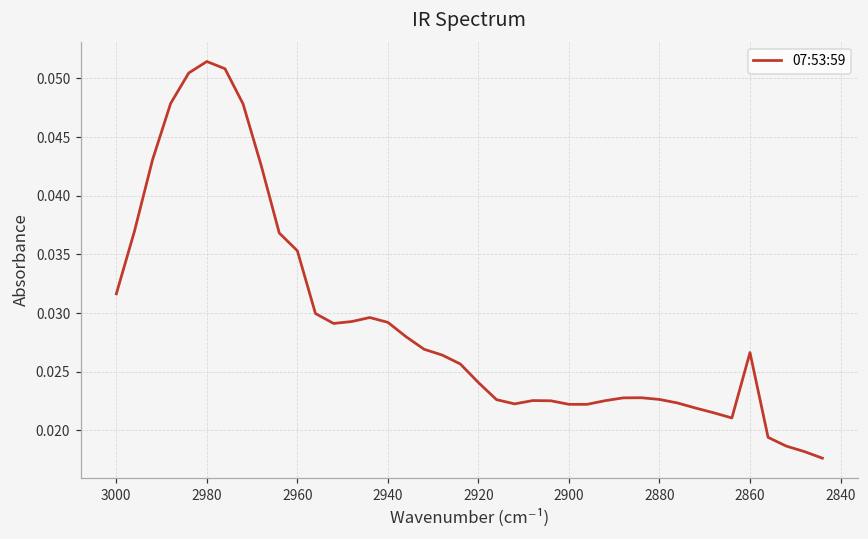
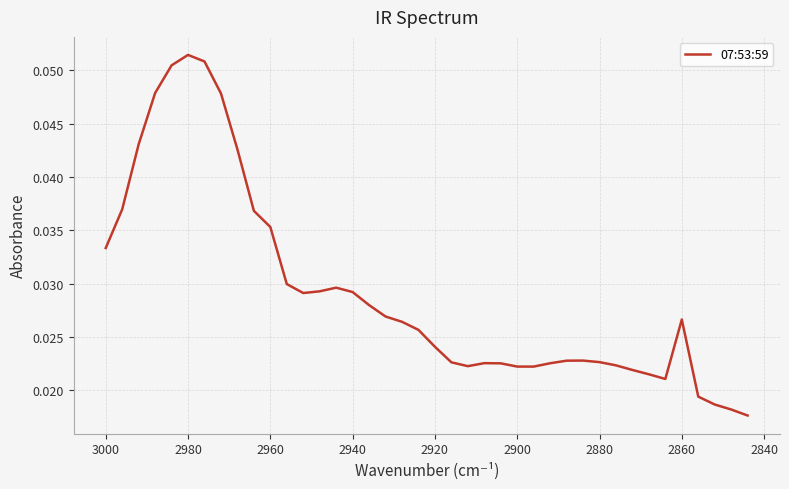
3000: 0.0316 -> 0.0333
